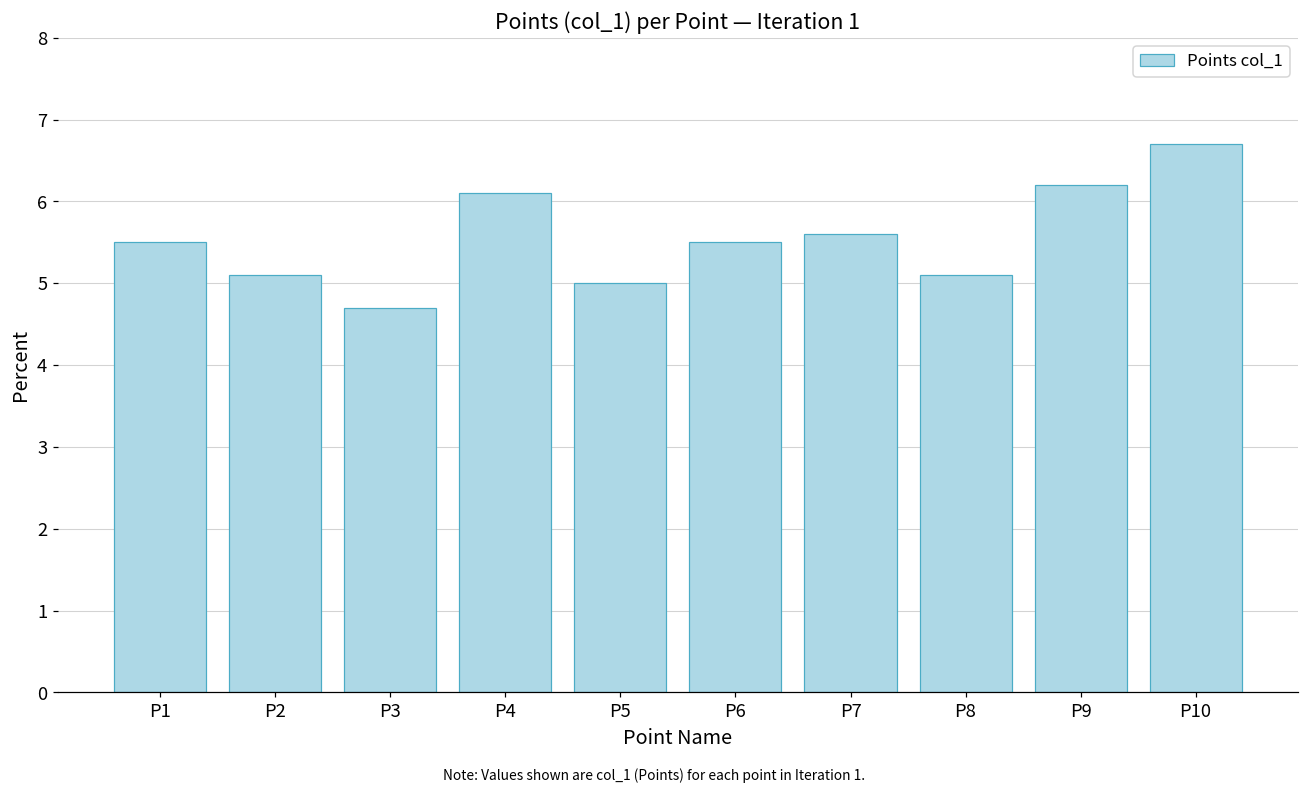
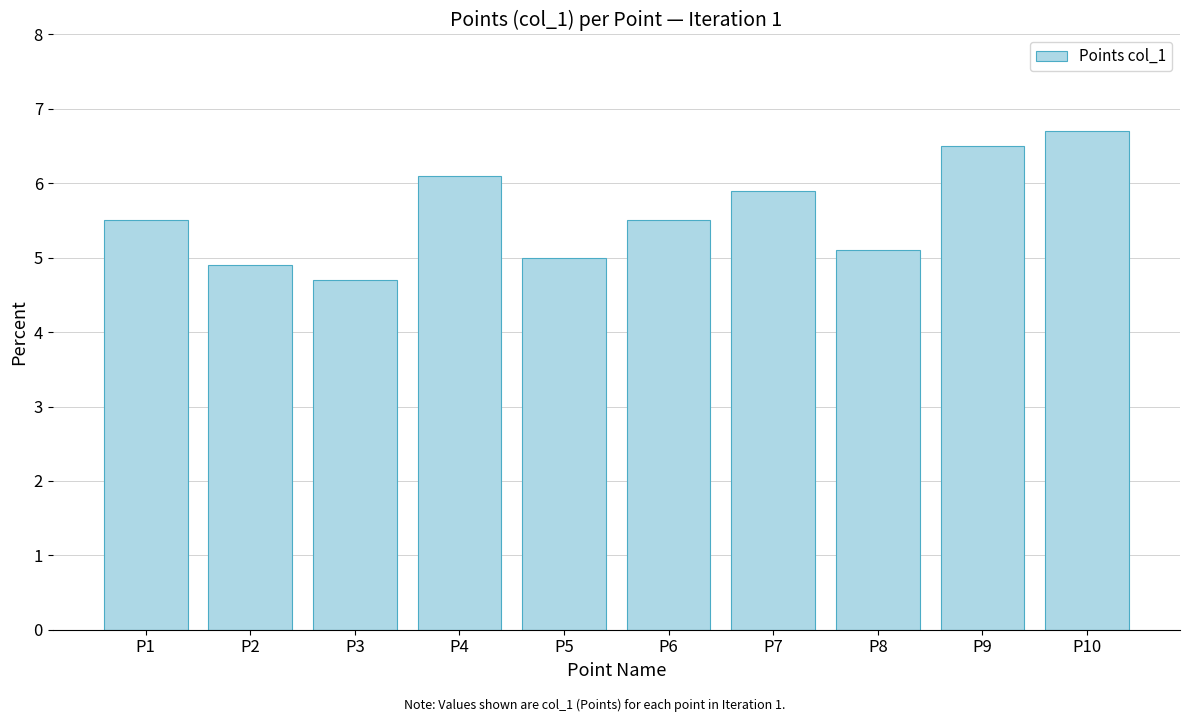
P2: 5.1 -> 4.9
P7: 5.6 -> 5.9
P9: 6.2 -> 6.5
